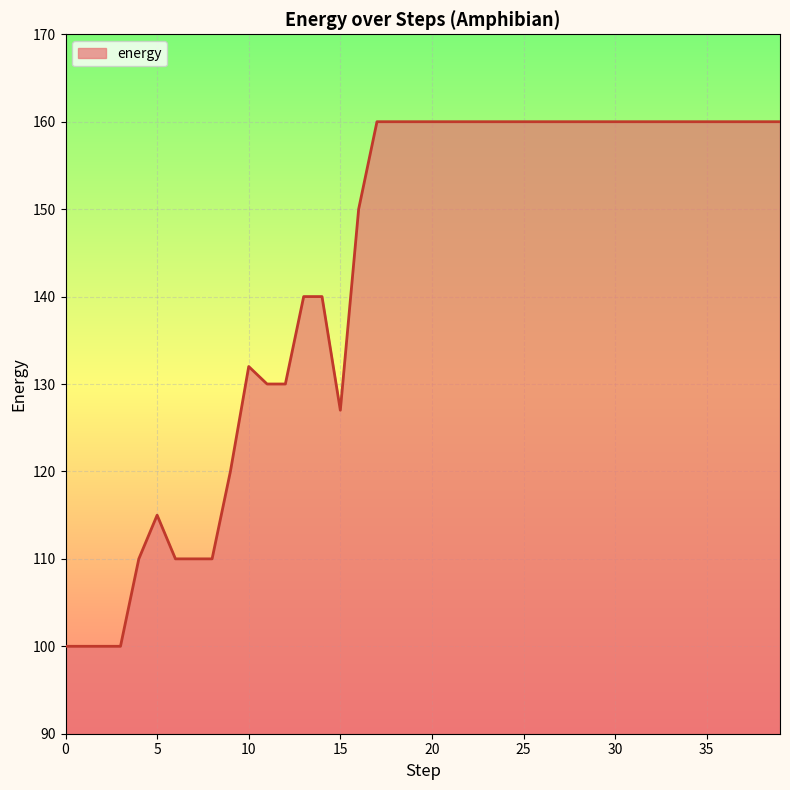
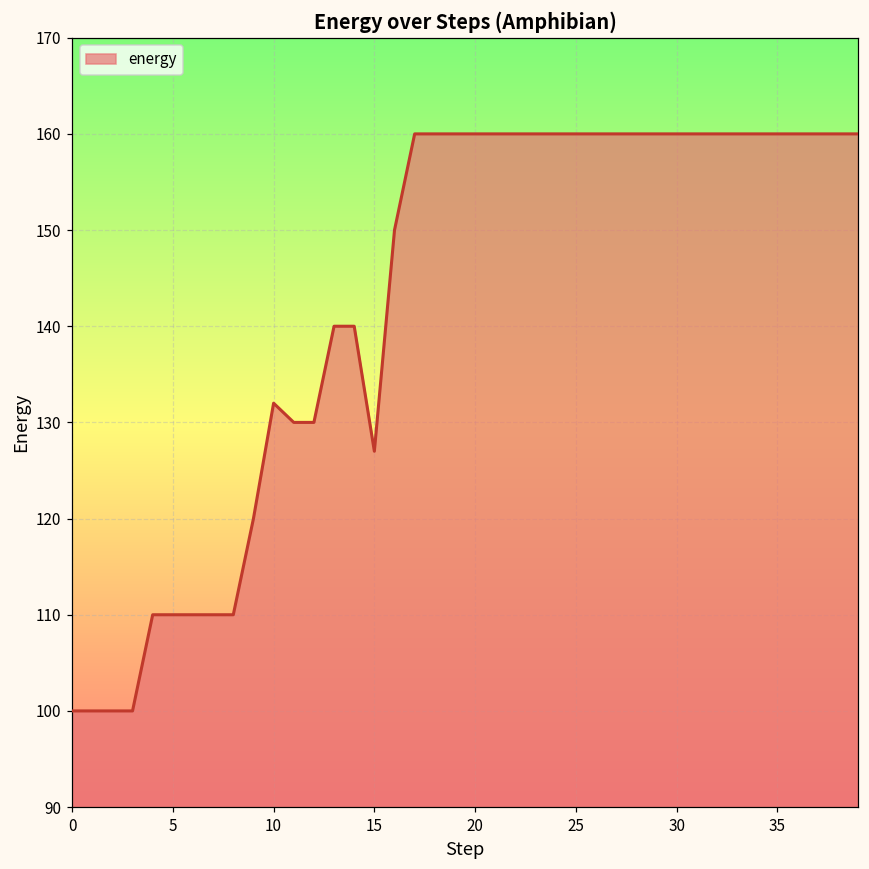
5: 115 -> 110
